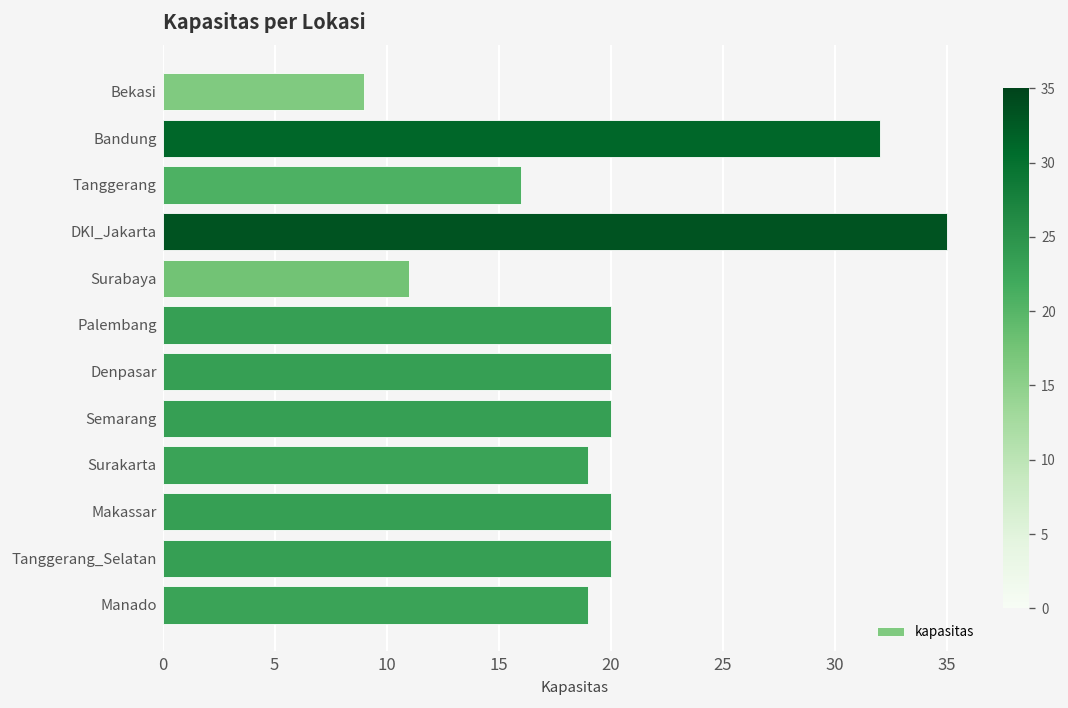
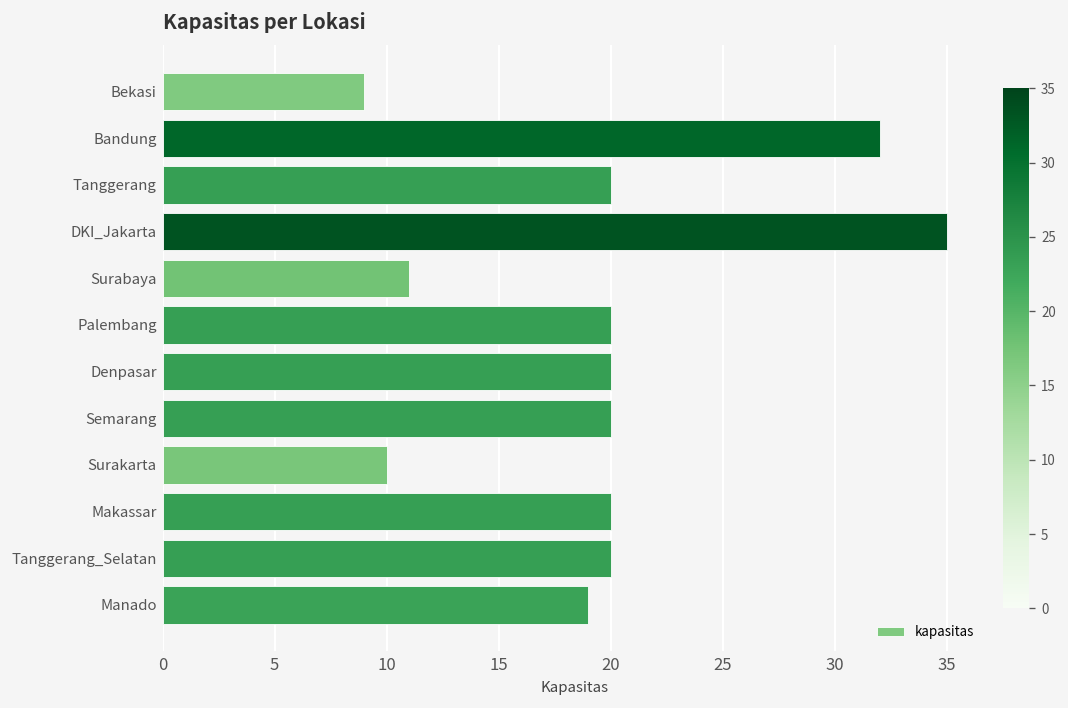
Tanggerang: 16 -> 20
Surakarta: 19 -> 10
